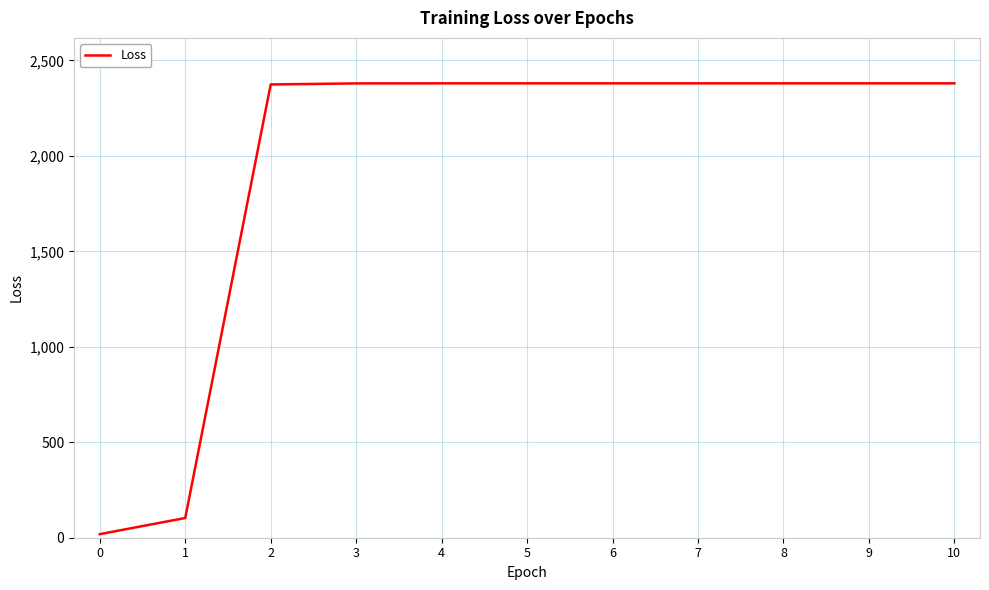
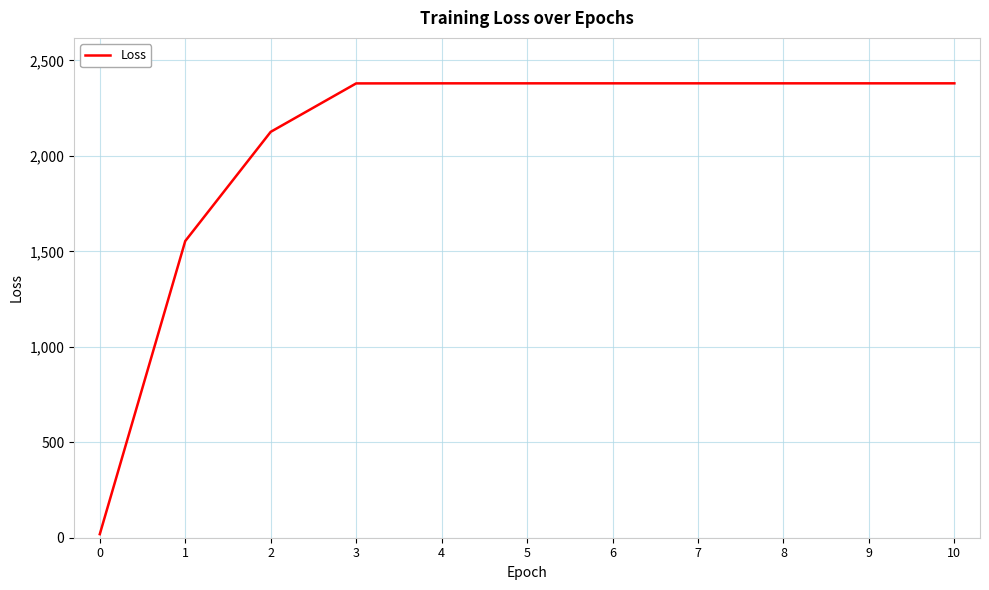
1: 100 -> 1,550
2: 2,370 -> 2,130
